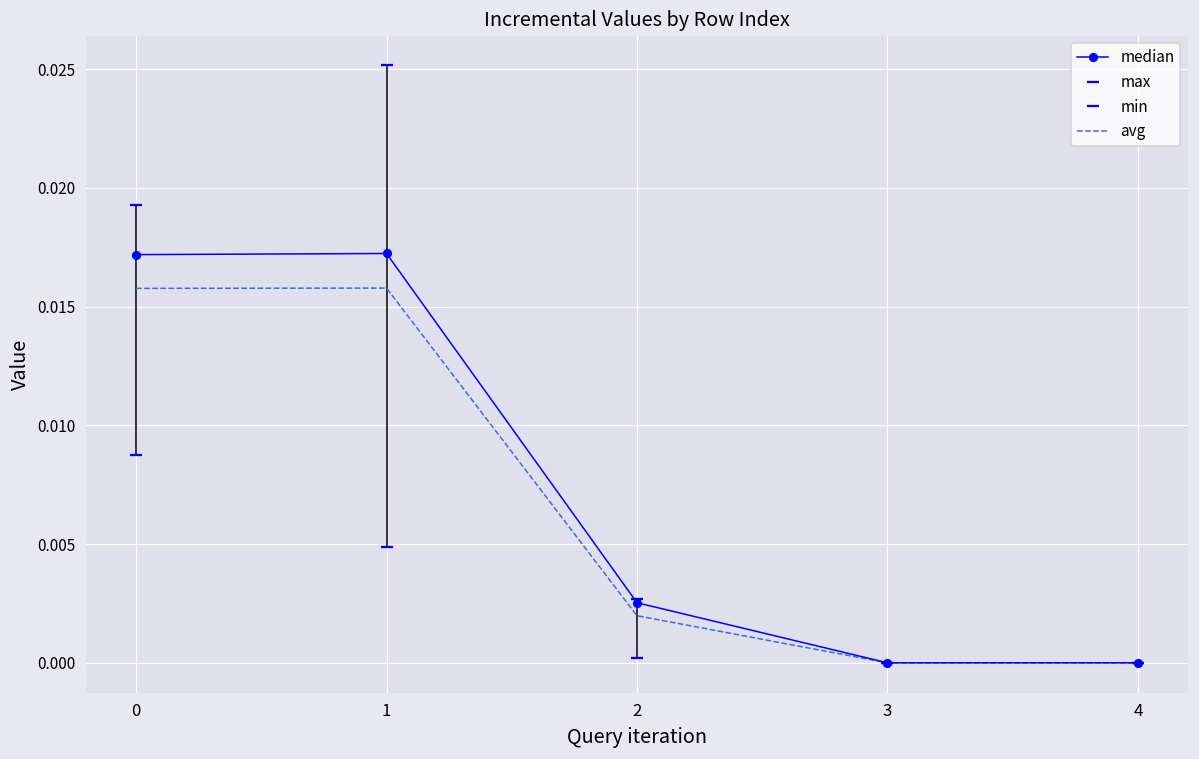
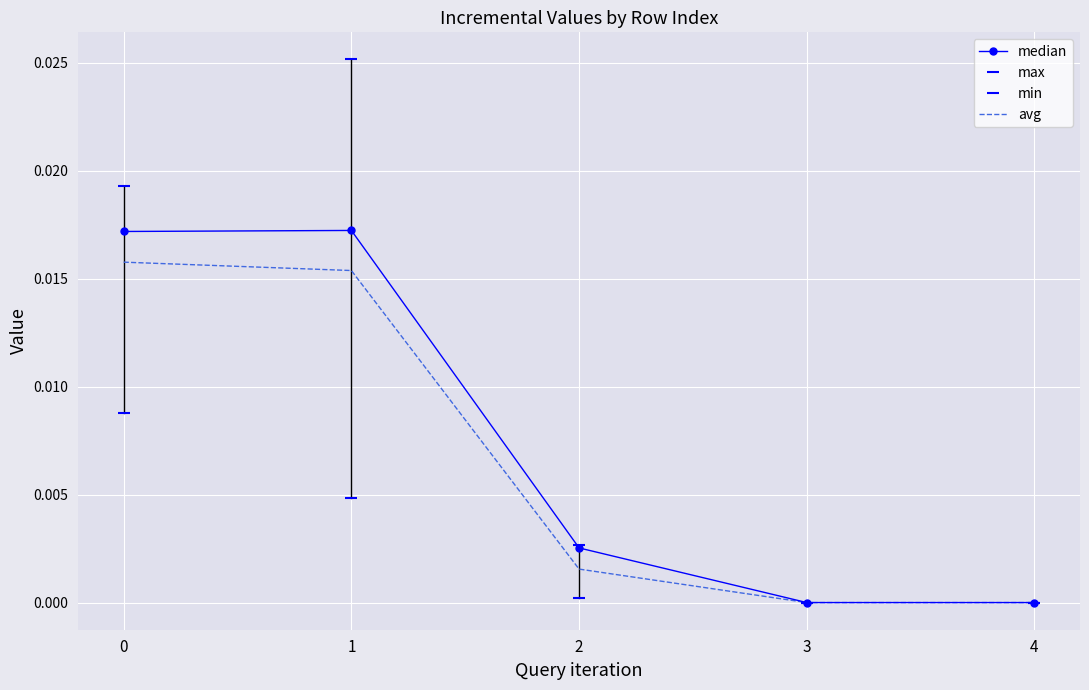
avg, 1: 0.0158 -> 0.0154
avg, 2: 0.0020 -> 0.0016
